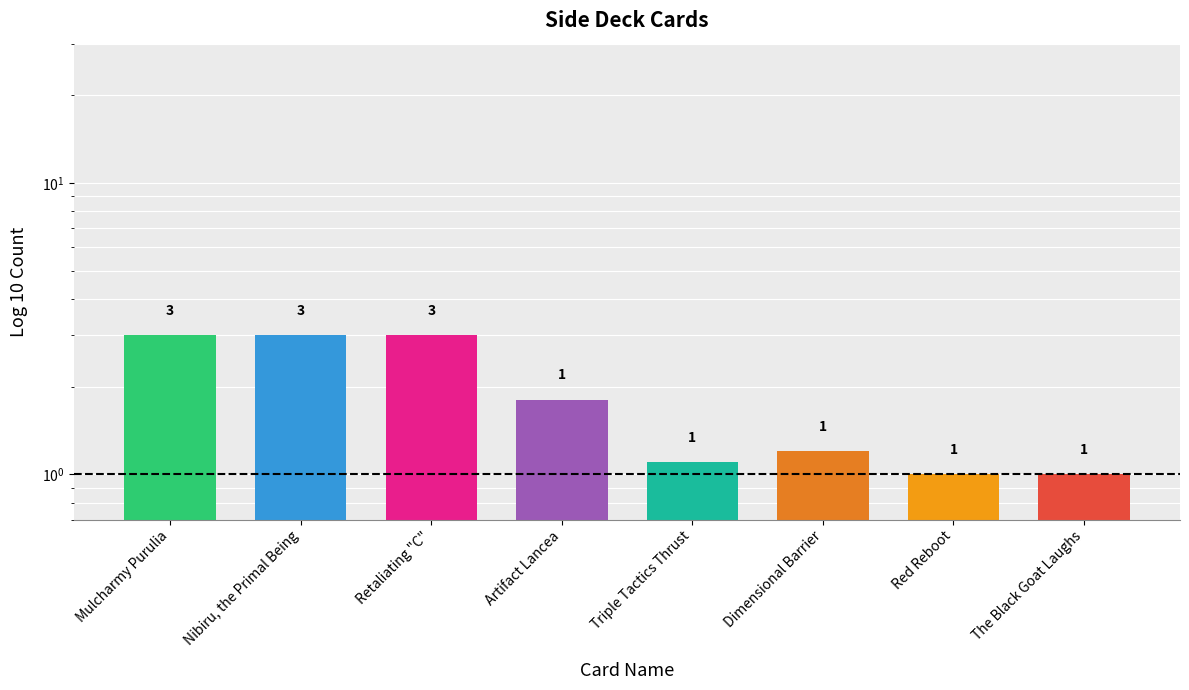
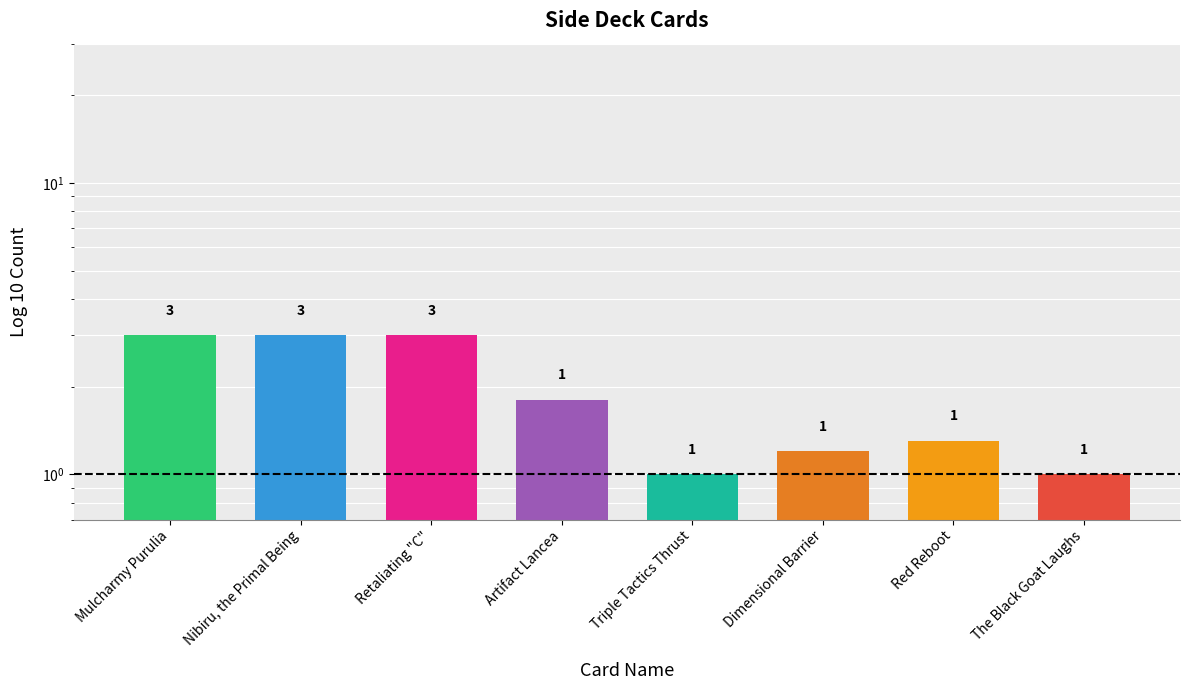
Triple Tactics Thrust: 1.1 -> 1.0
Red Reboot: 1.0 -> 1.3
